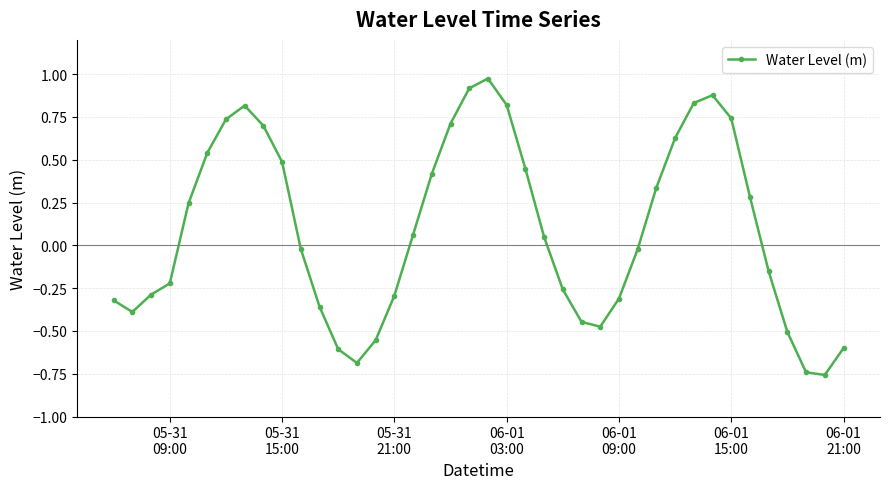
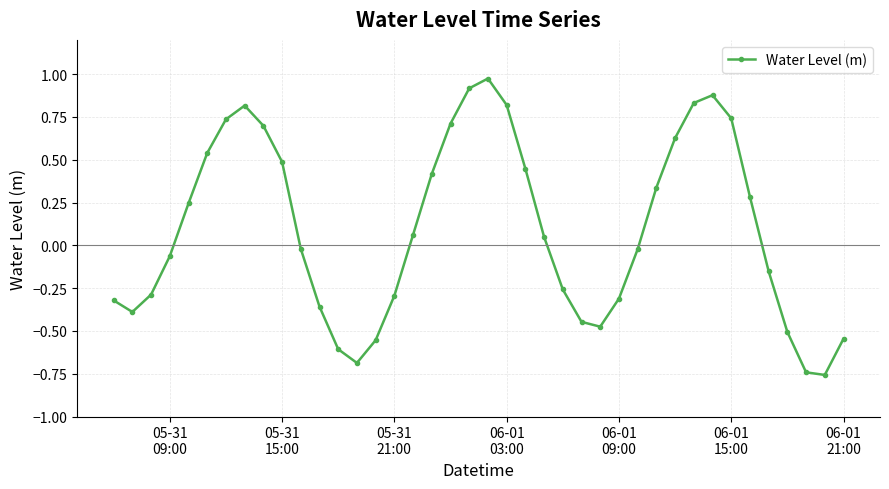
05-31 09:00: -0.22 -> -0.06
06-01 21:00: -0.60 -> -0.55
